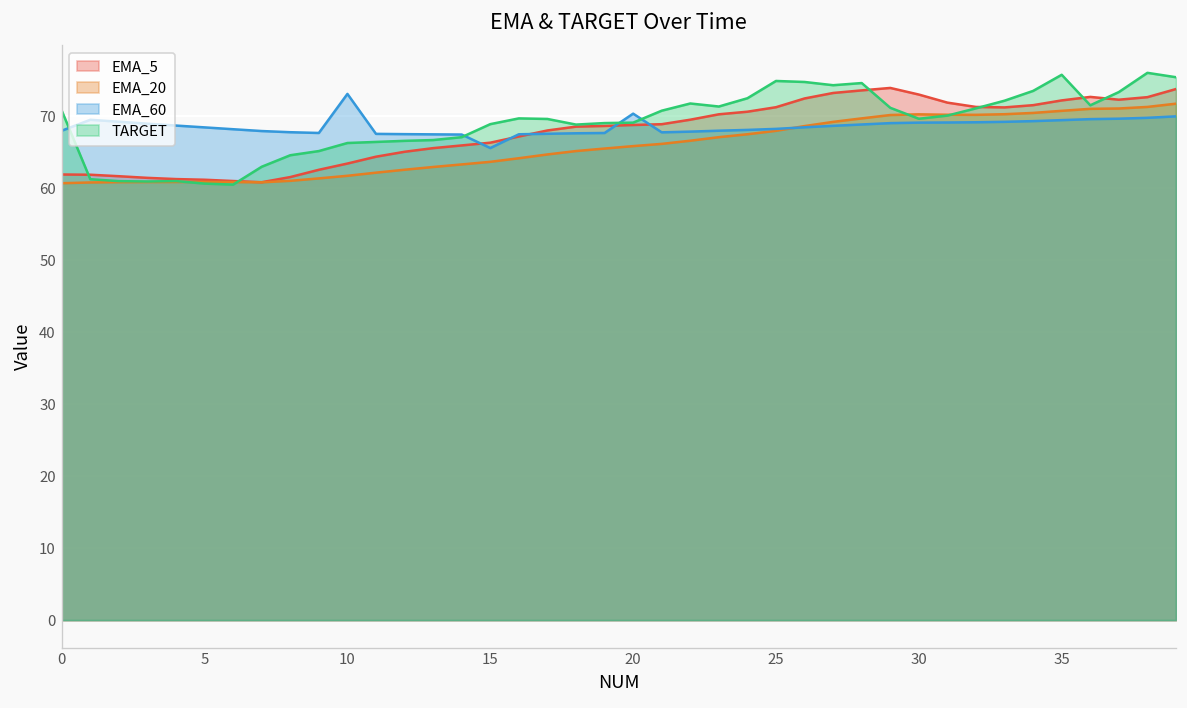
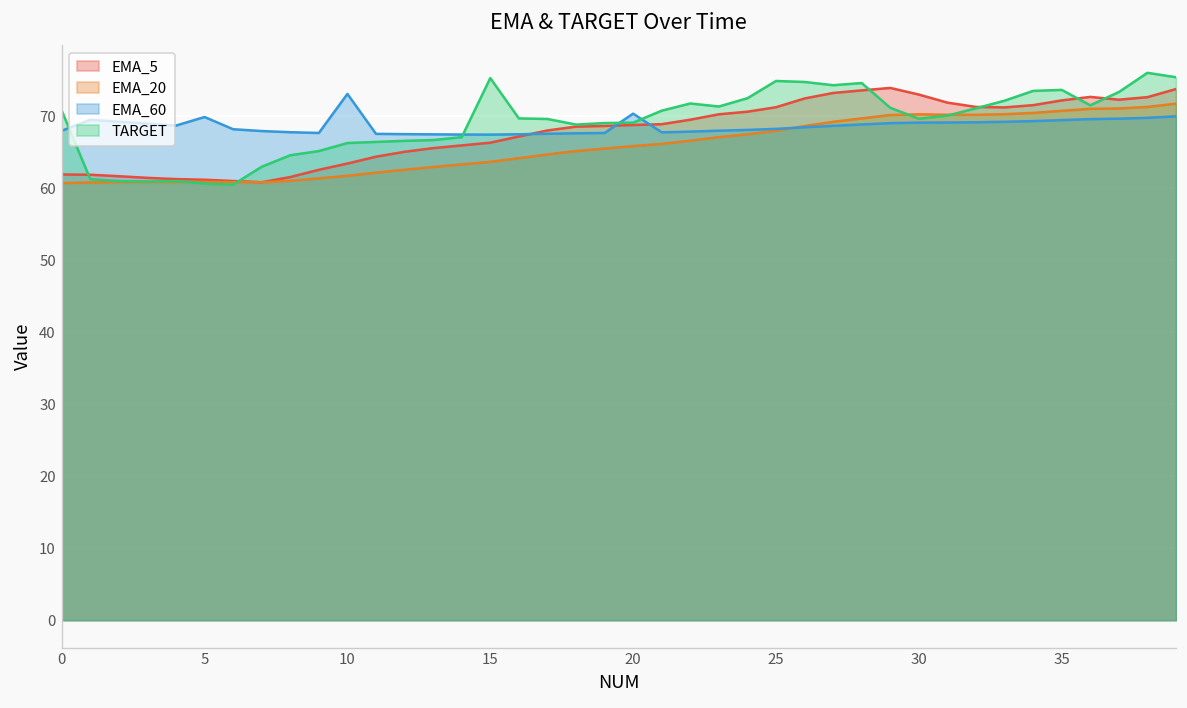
EMA_60, 5: 68 -> 70
EMA_60, 15: 66 -> 67
TARGET, 15: 69 -> 75
TARGET, 35: 76 -> 74
